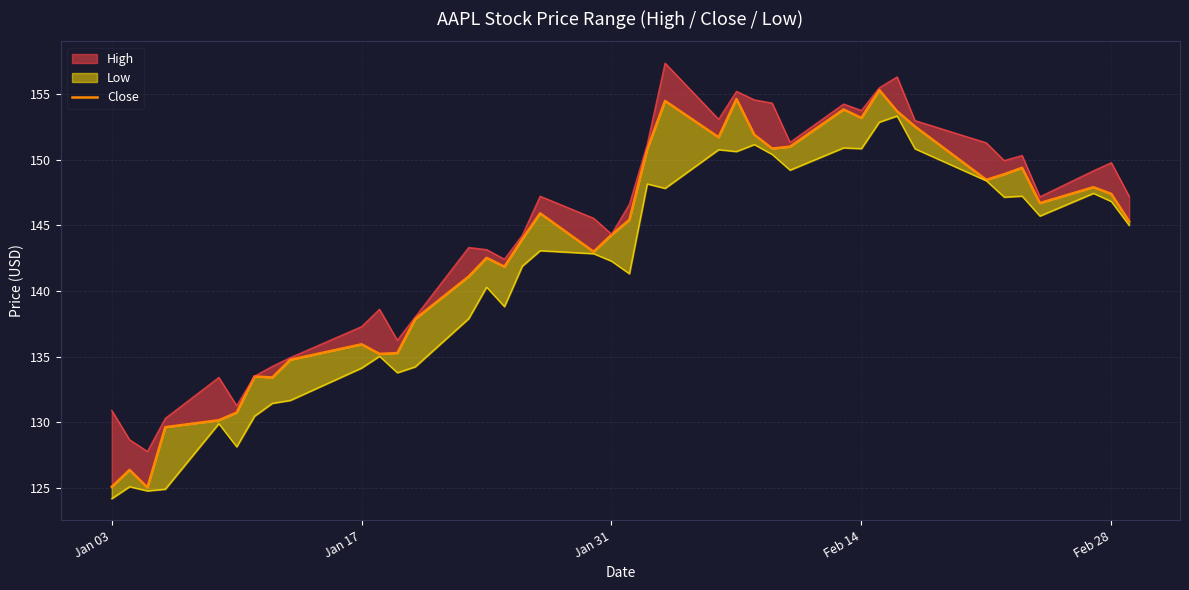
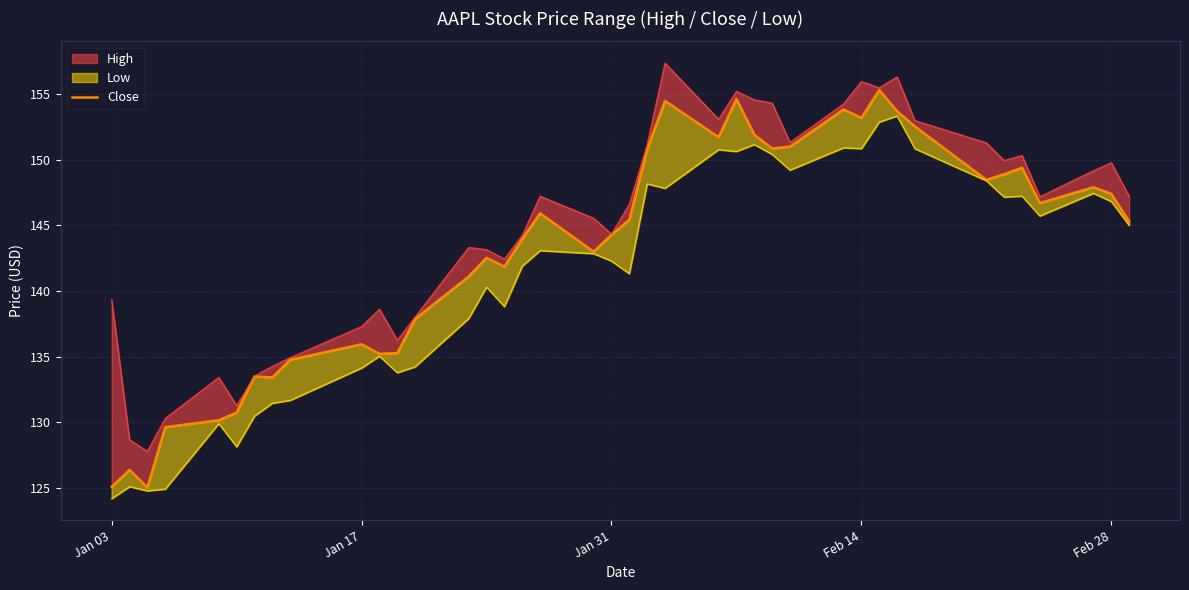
High, Jan 03: 130.9 -> 139.3
High, Feb 14: 153.8 -> 156.0
